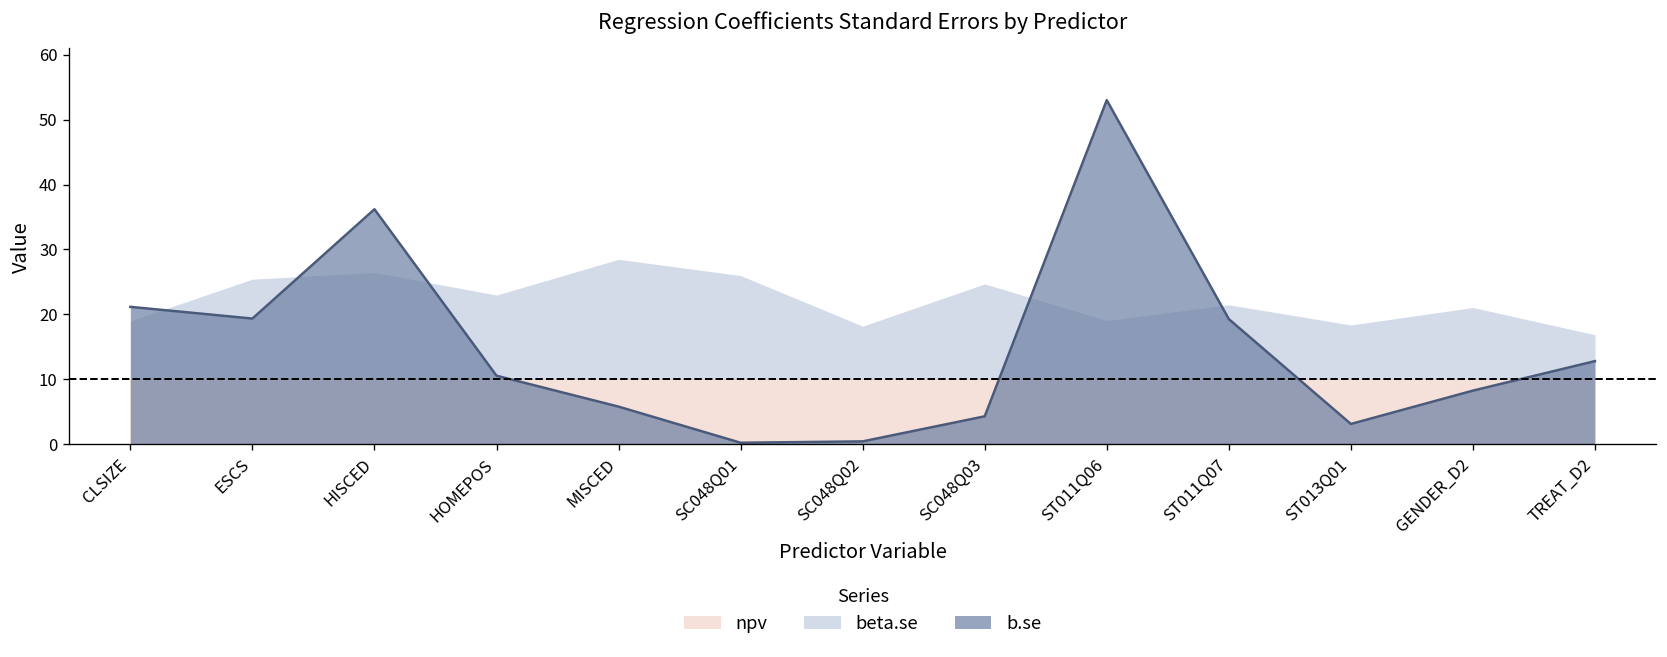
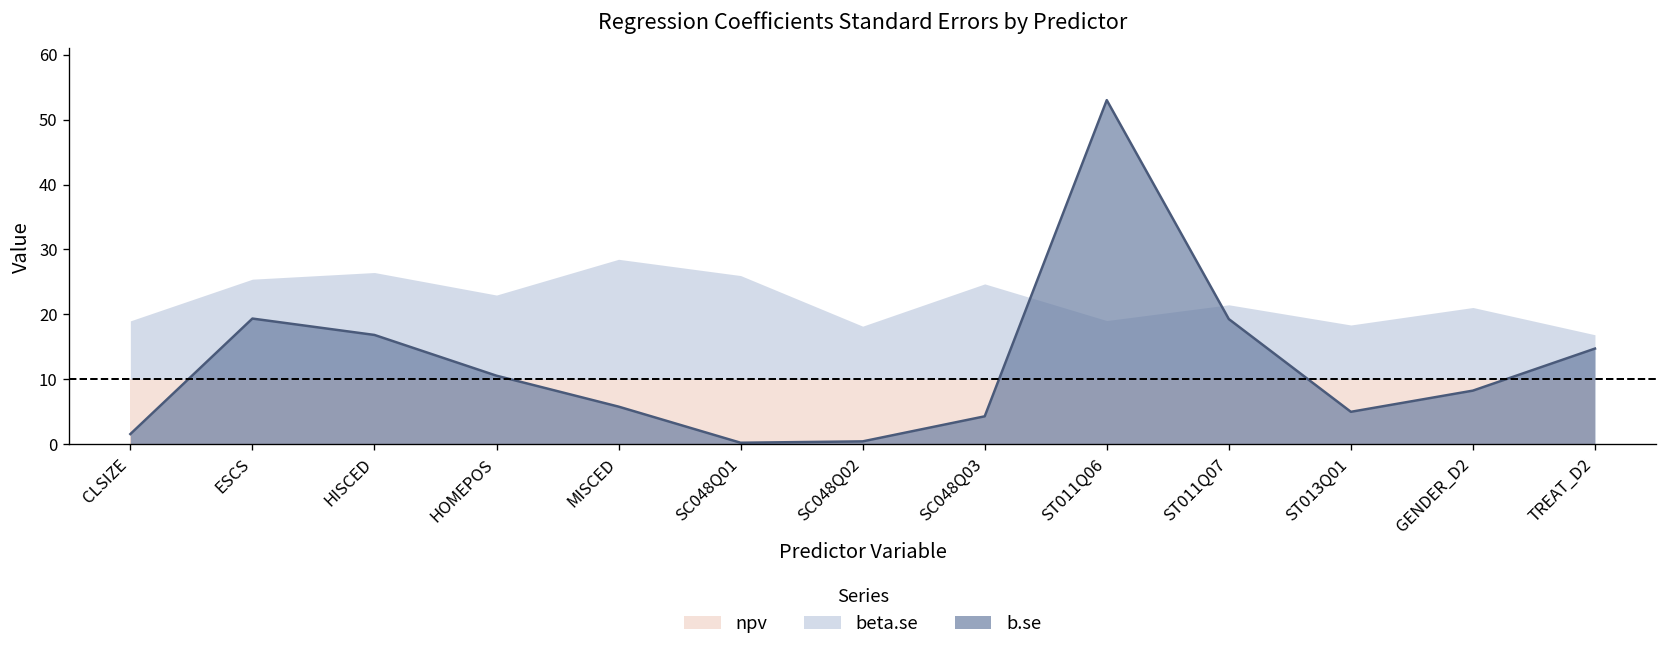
b.se, CLSIZE: 21 -> 2
b.se, HISCED: 36 -> 17
b.se, ST013Q01: 3 -> 5
b.se, TREAT_D2: 13 -> 15
